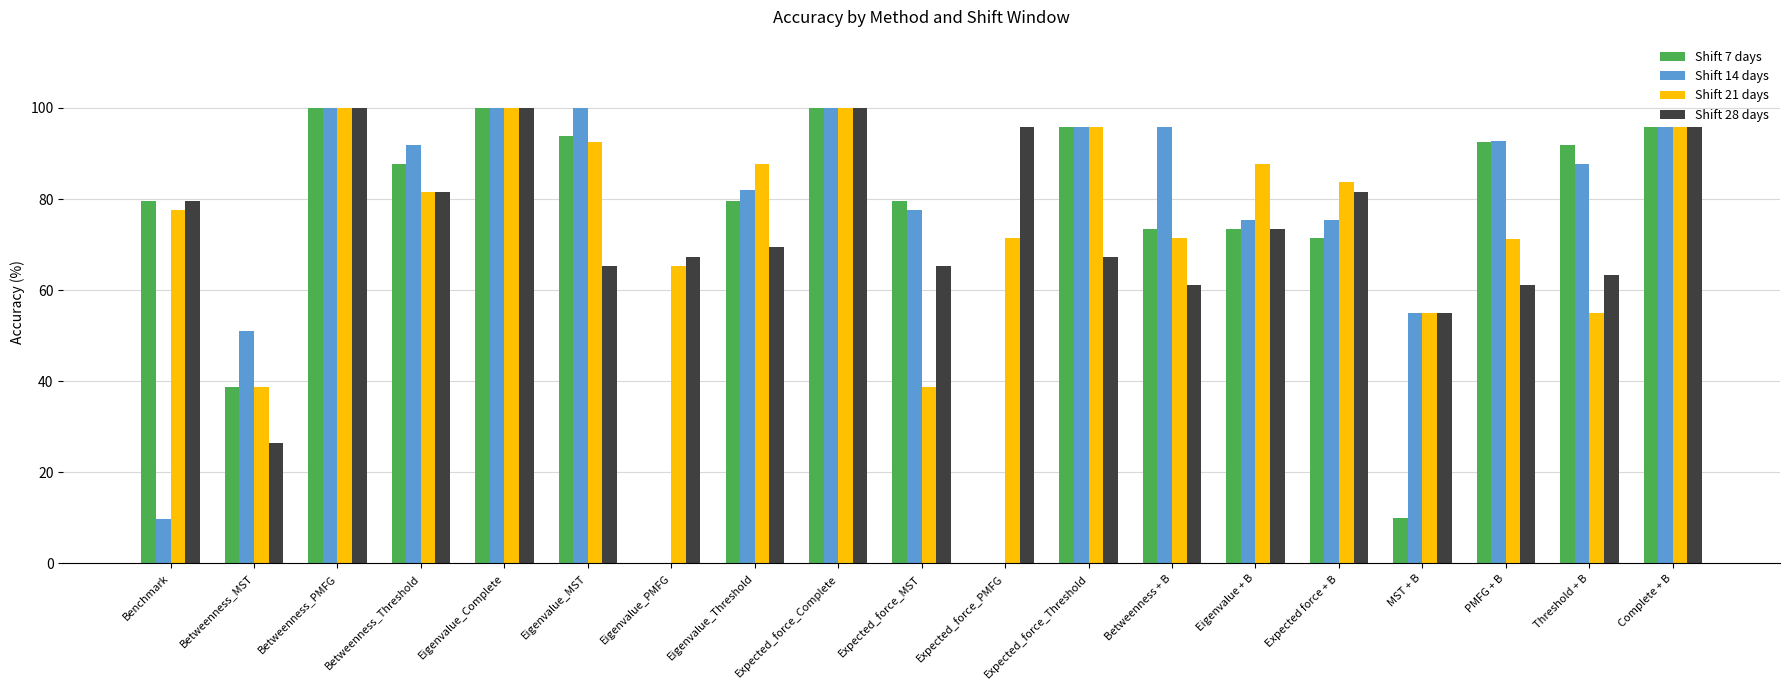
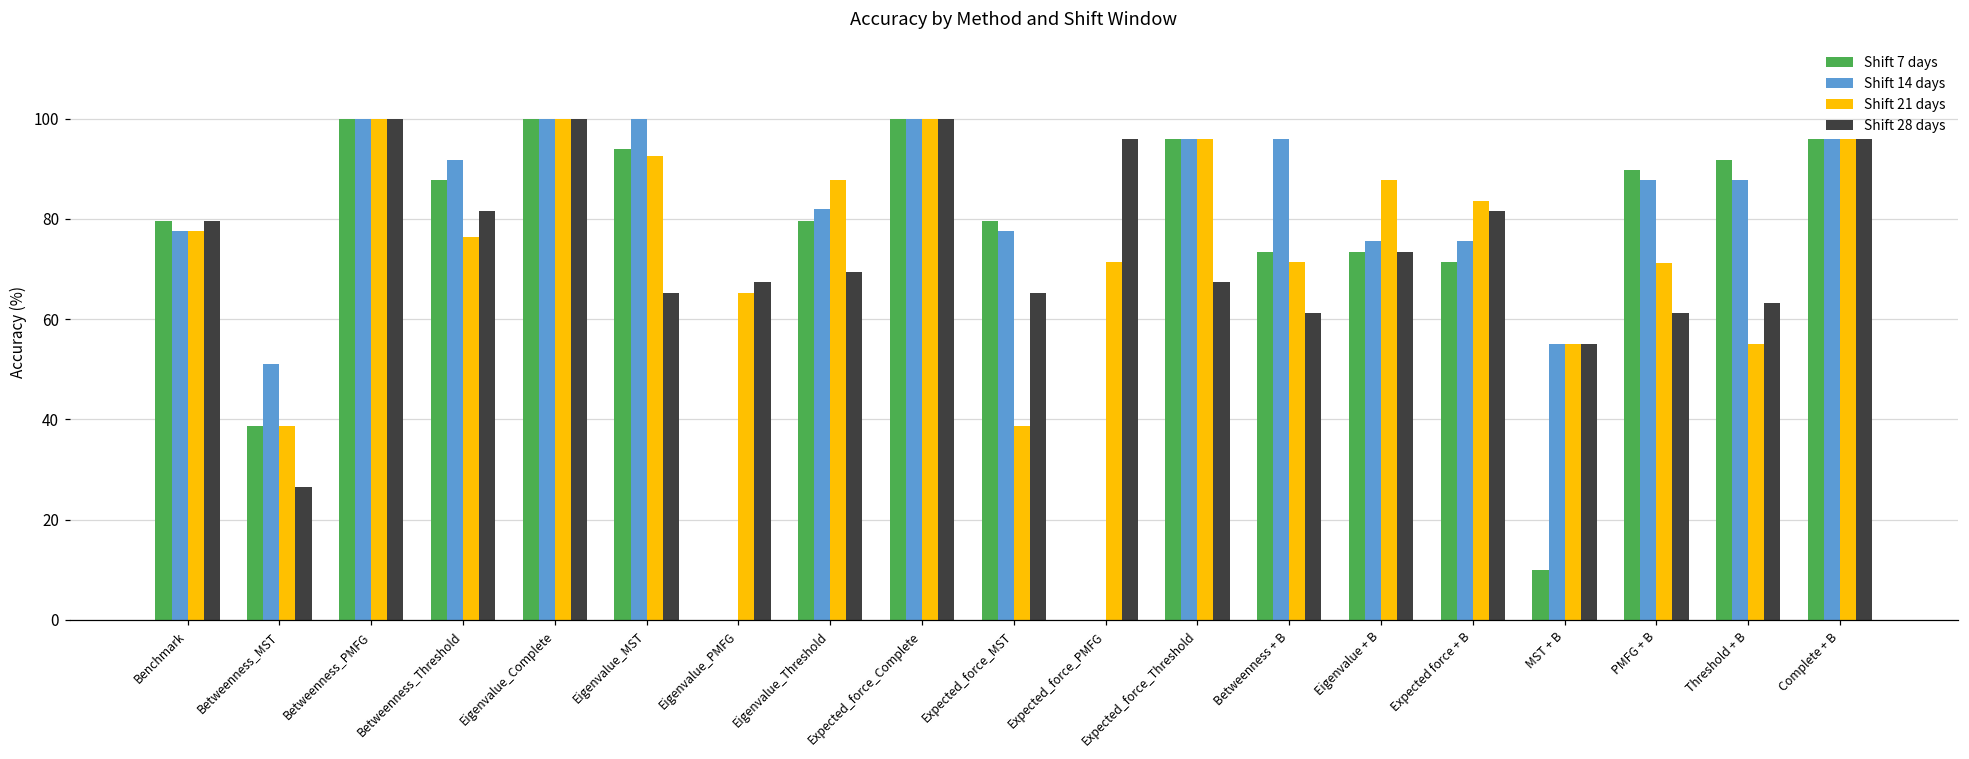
Shift 14 days, Benchmark: 10 -> 78
Shift 21 days, Betweenness_Threshold: 82 -> 76
Shift 7 days, PMFG + B: 93 -> 90
Shift 14 days, PMFG + B: 93 -> 88
